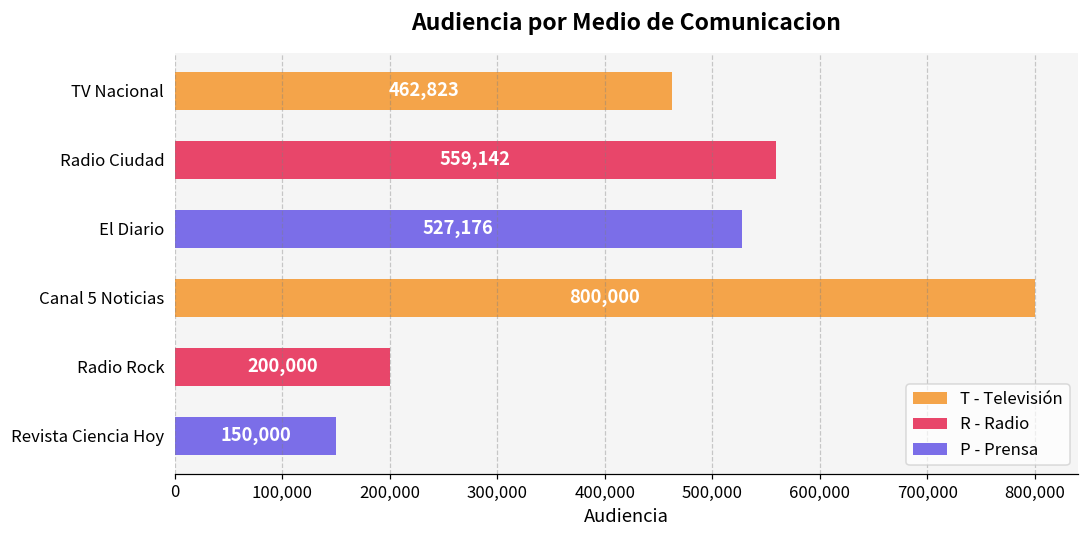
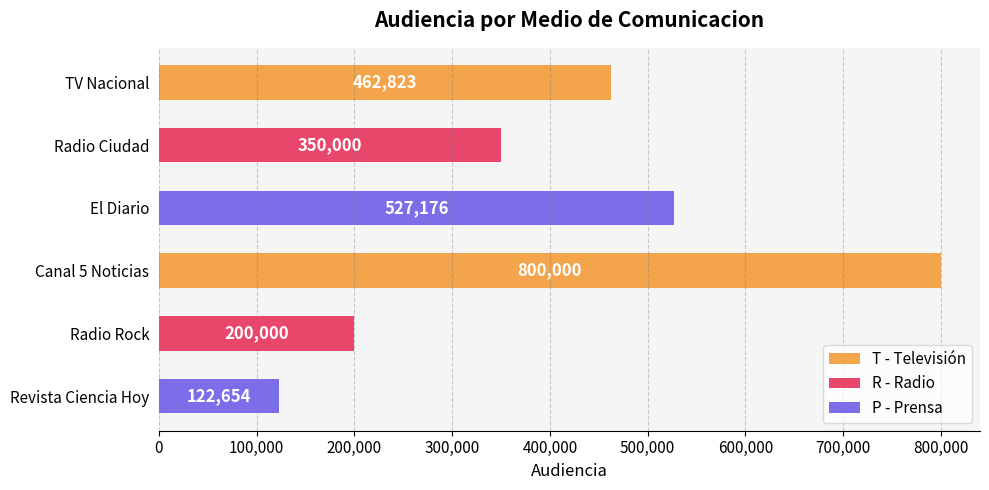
Radio Ciudad: 559,142 -> 350,000
Revista Ciencia Hoy: 150,000 -> 122,654
